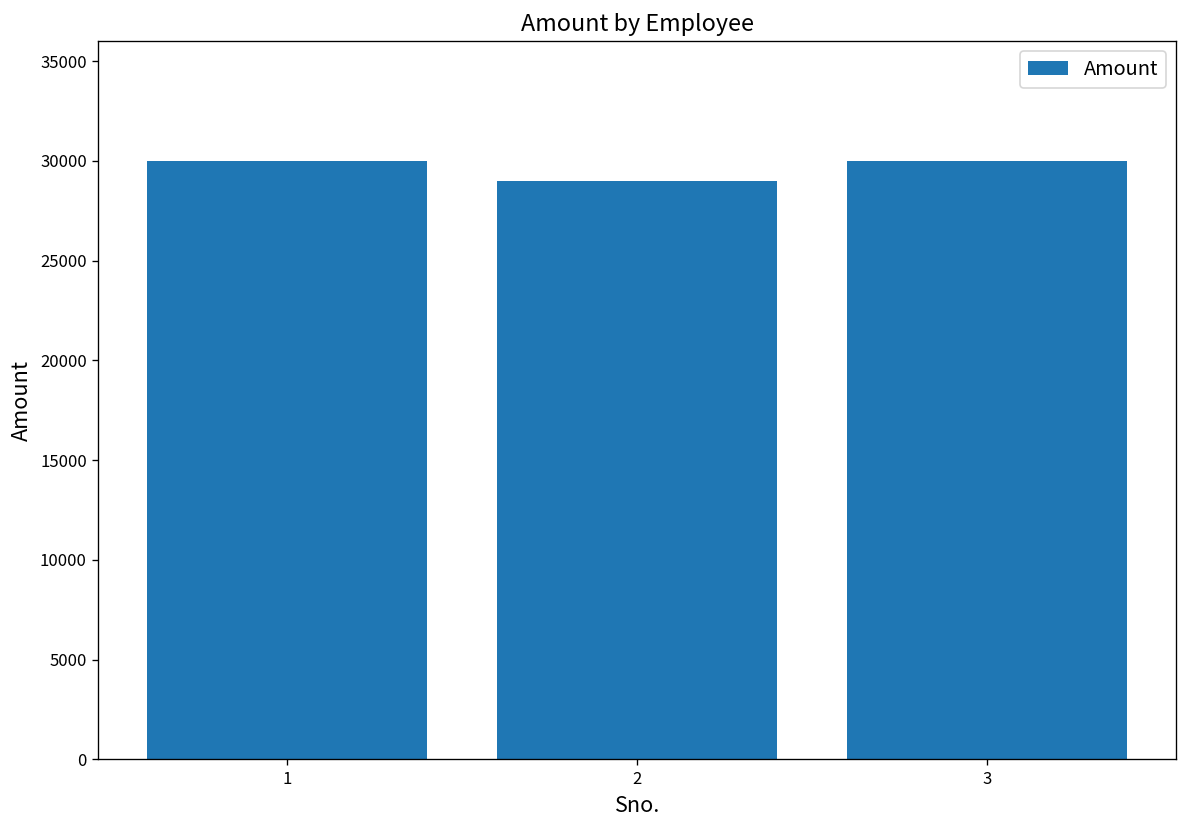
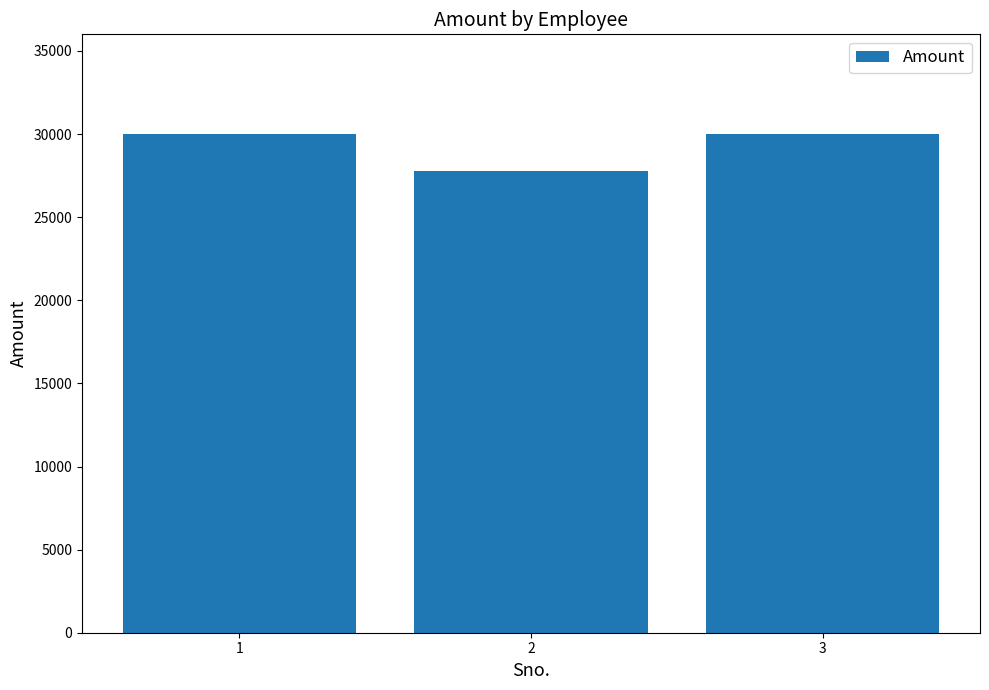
2: 29000 -> 27800
